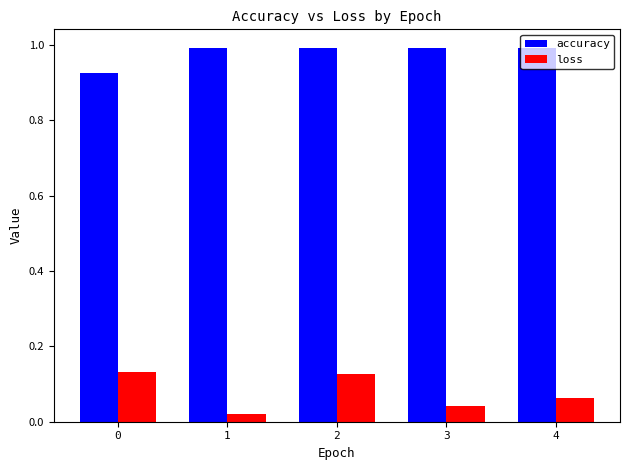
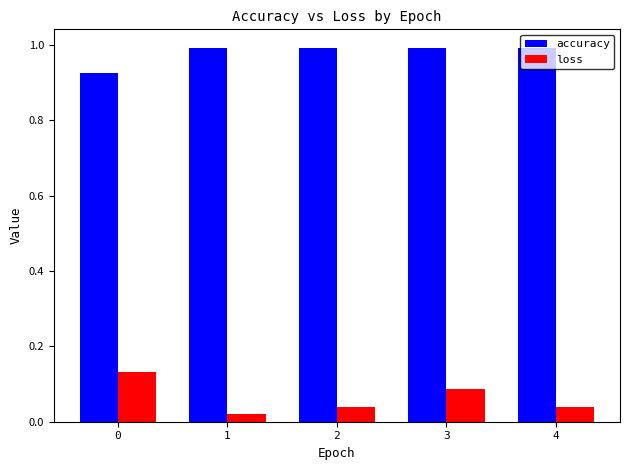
loss, 2: 0.13 -> 0.04
loss, 3: 0.04 -> 0.09
loss, 4: 0.06 -> 0.04
